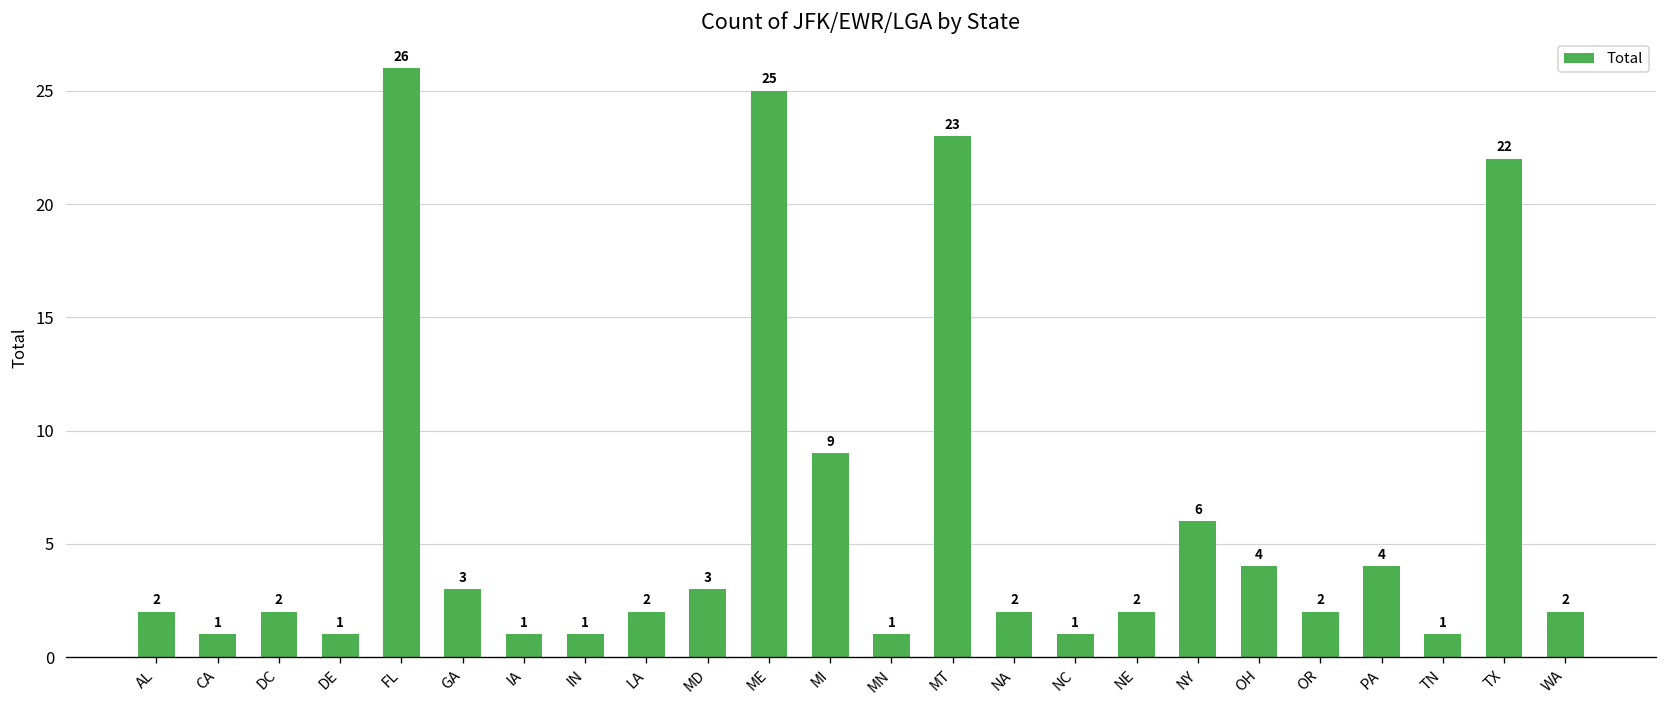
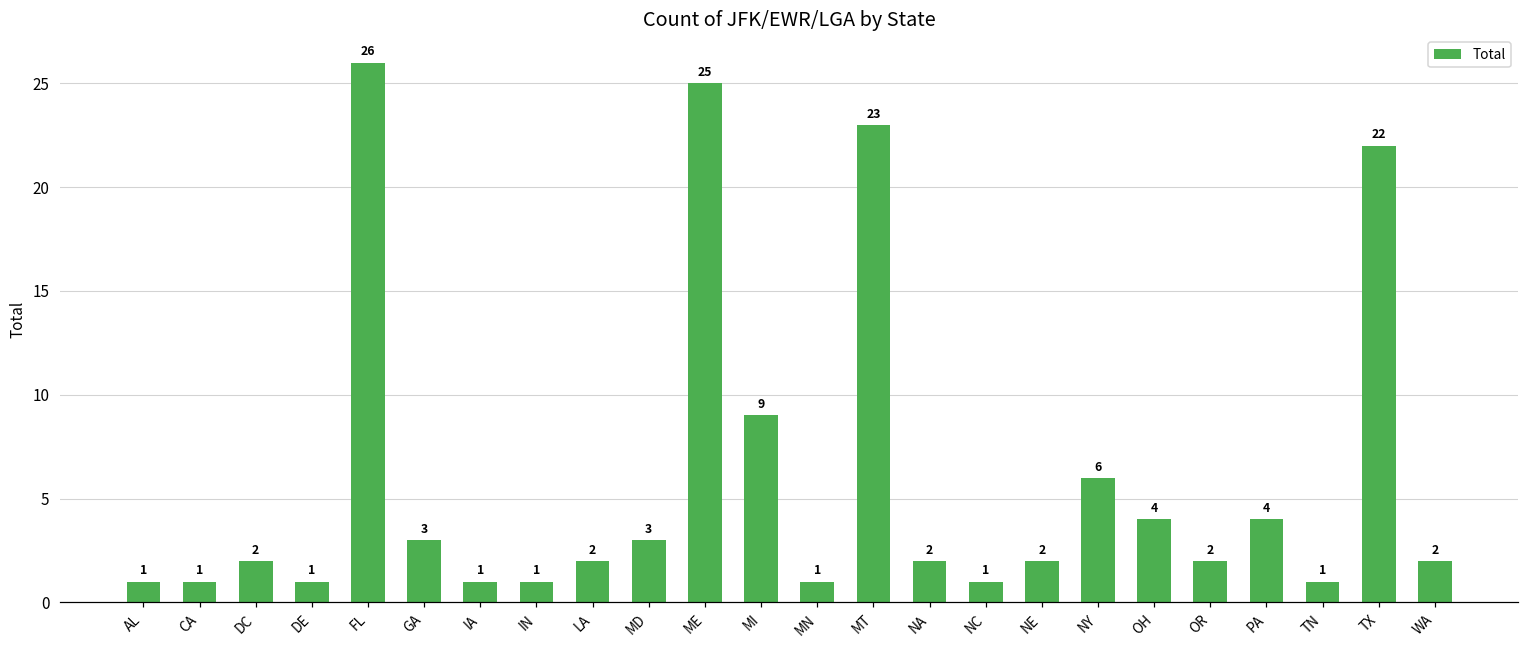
AL: 2 -> 1
